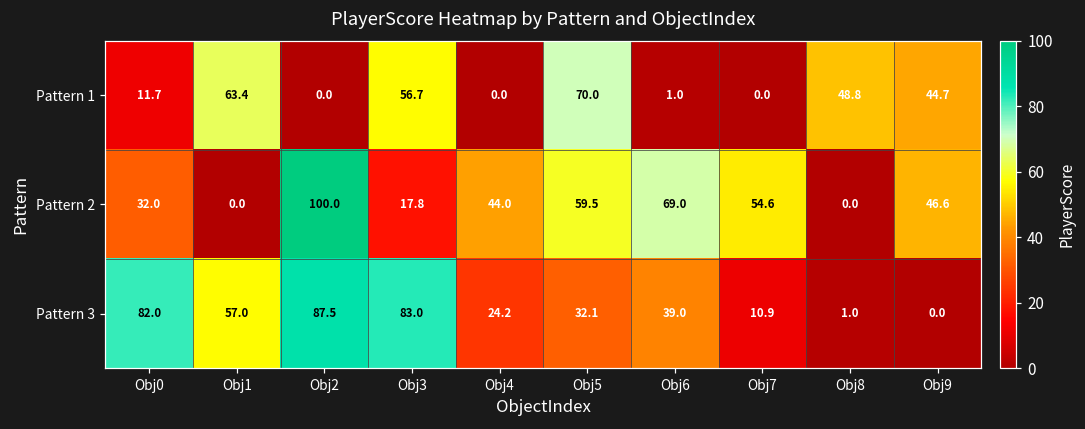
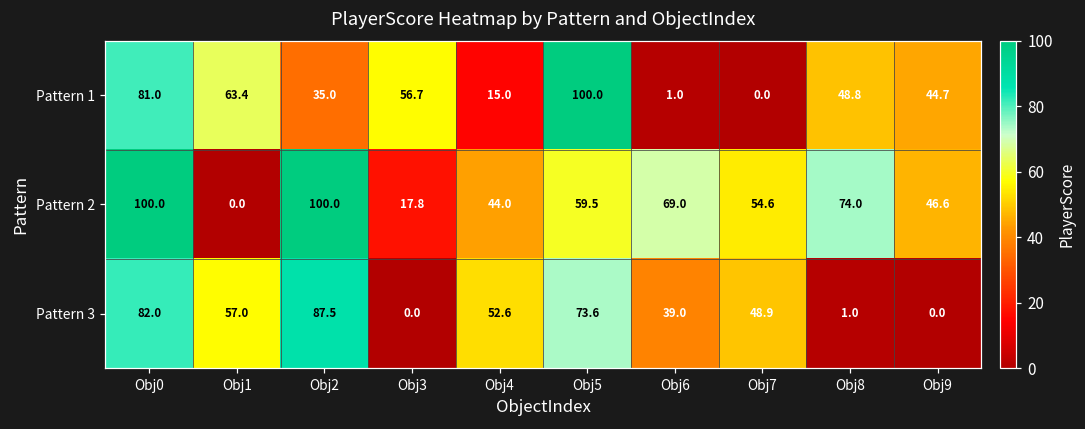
Pattern 1, Obj0: 11.7 -> 81.0
Pattern 1, Obj2: 0.0 -> 35.0
Pattern 1, Obj4: 0.0 -> 15.0
Pattern 1, Obj5: 70.0 -> 100.0
Pattern 2, Obj0: 32.0 -> 100.0
Pattern 2, Obj8: 0.0 -> 74.0
Pattern 3, Obj3: 83.0 -> 0.0
Pattern 3, Obj4: 24.2 -> 52.6
Pattern 3, Obj5: 32.1 -> 73.6
Pattern 3, Obj7: 10.9 -> 48.9
